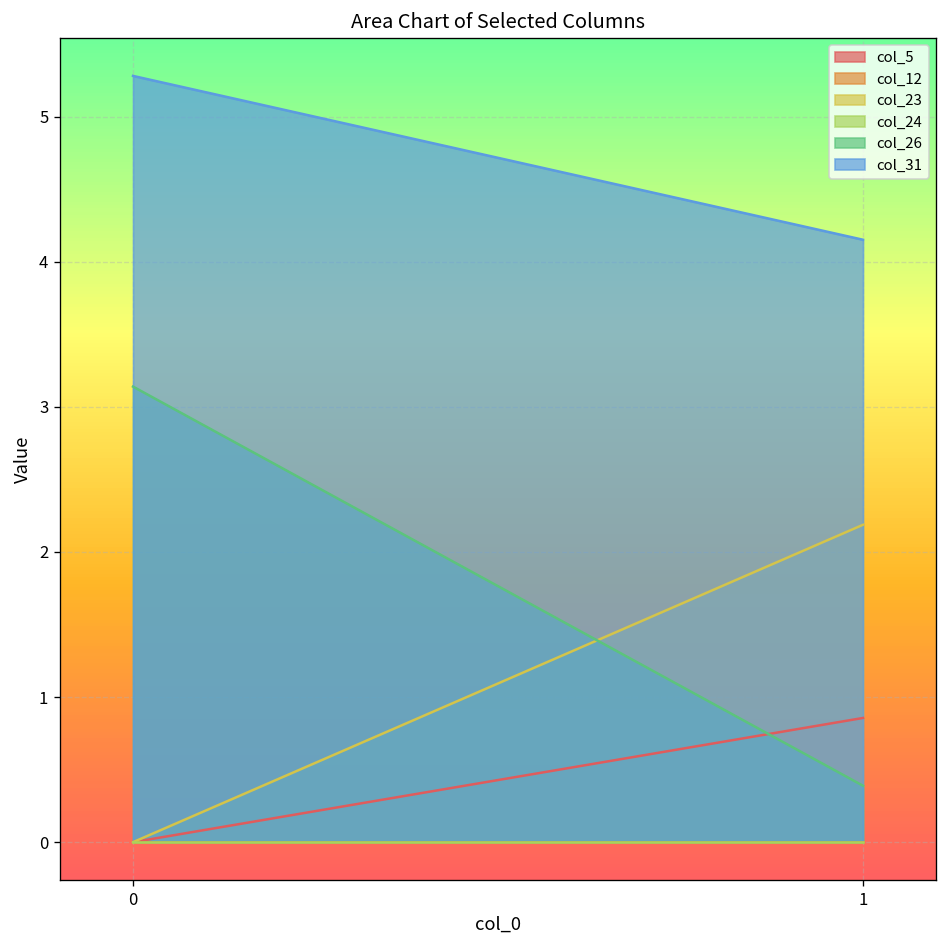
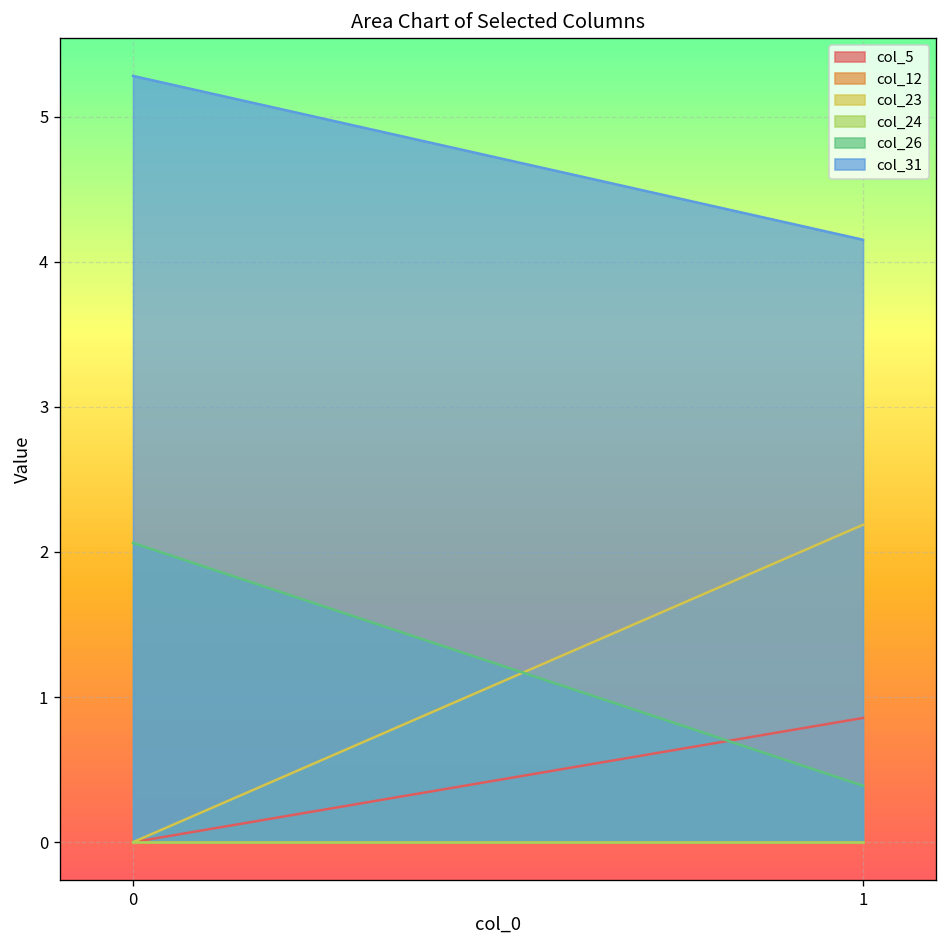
col_26, 0: 3.14 -> 2.06
